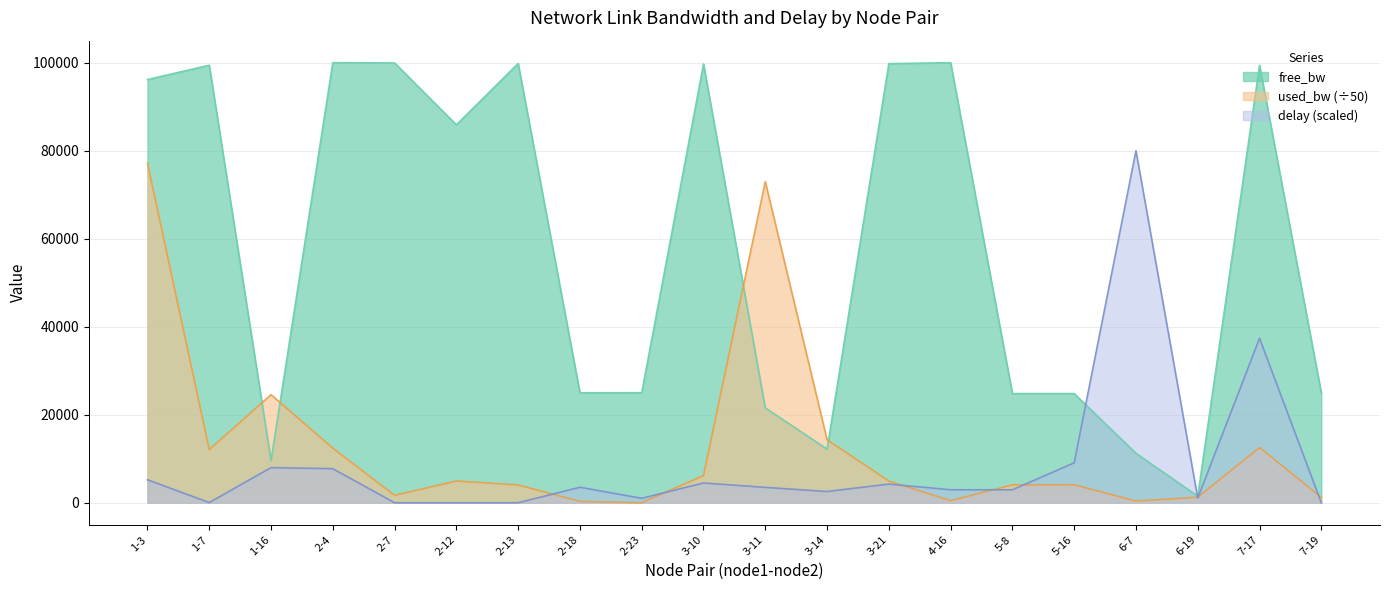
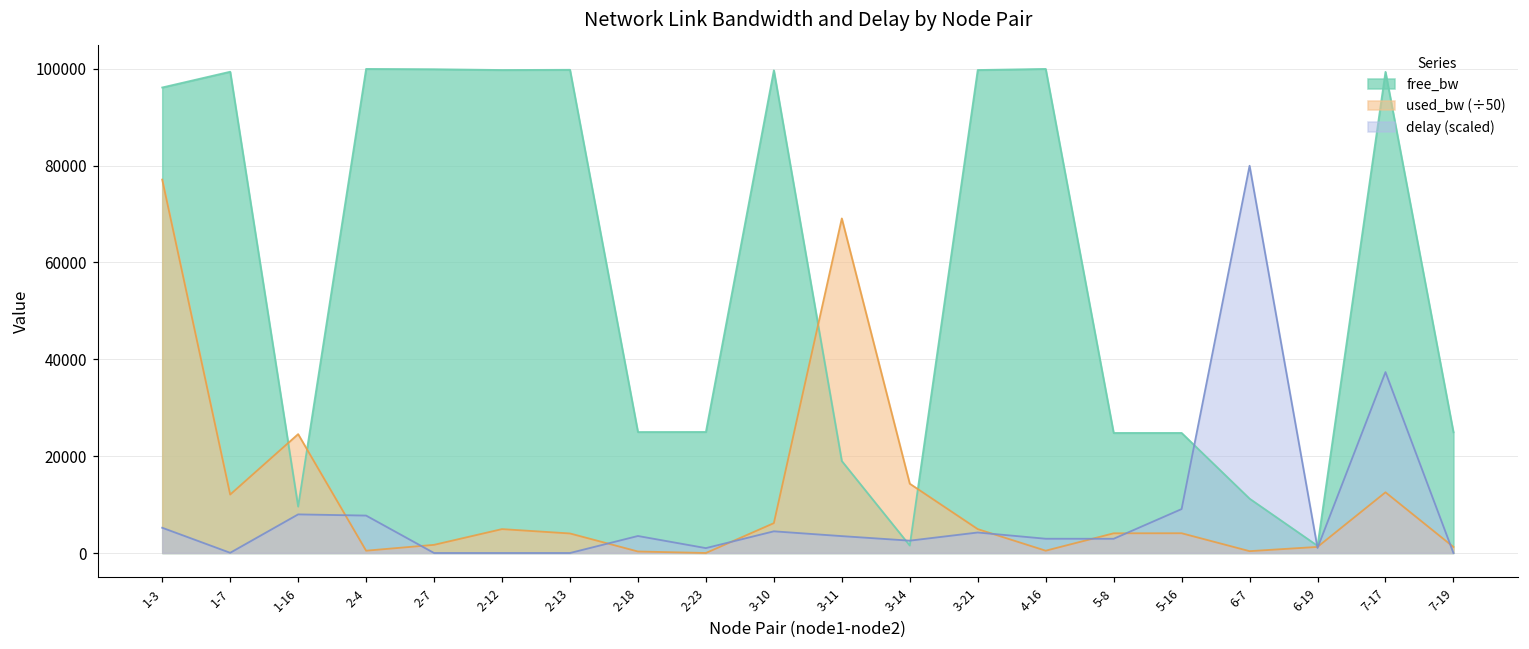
used_bw (÷50), 2-4: 12000 -> 0
free_bw, 2-12: 86000 -> 100000
free_bw, 3-11: 22000 -> 19000
used_bw (÷50), 3-11: 73000 -> 69000
free_bw, 3-14: 12000 -> 2000
